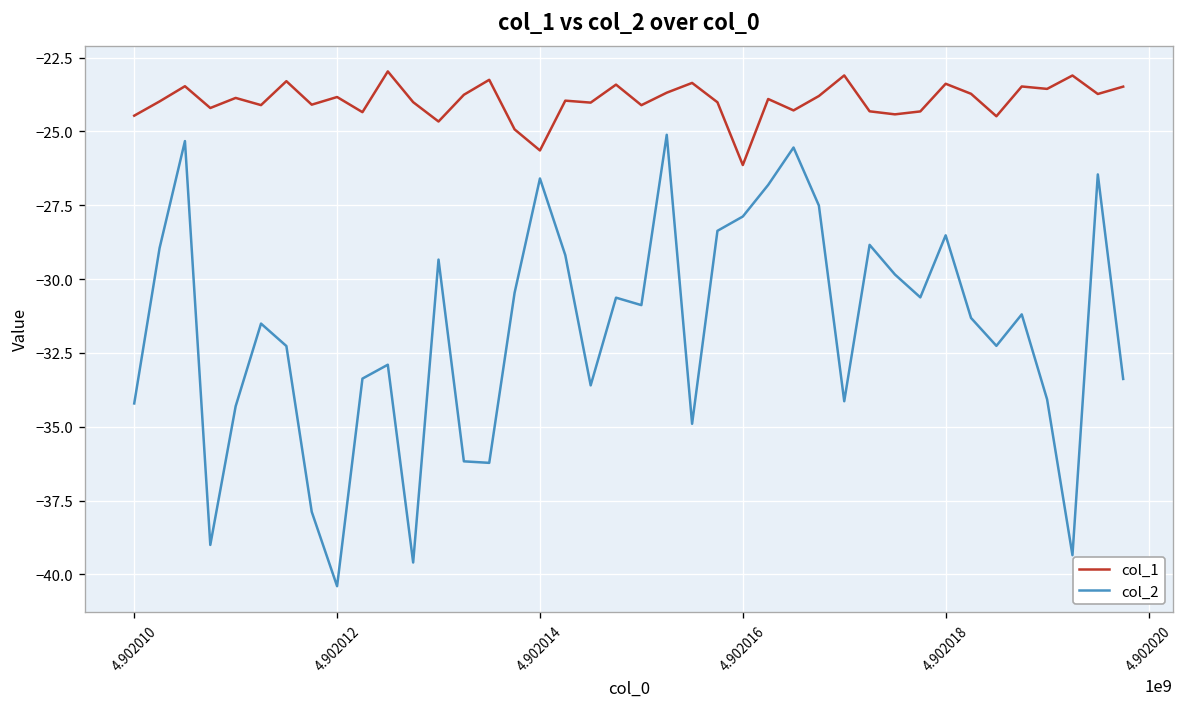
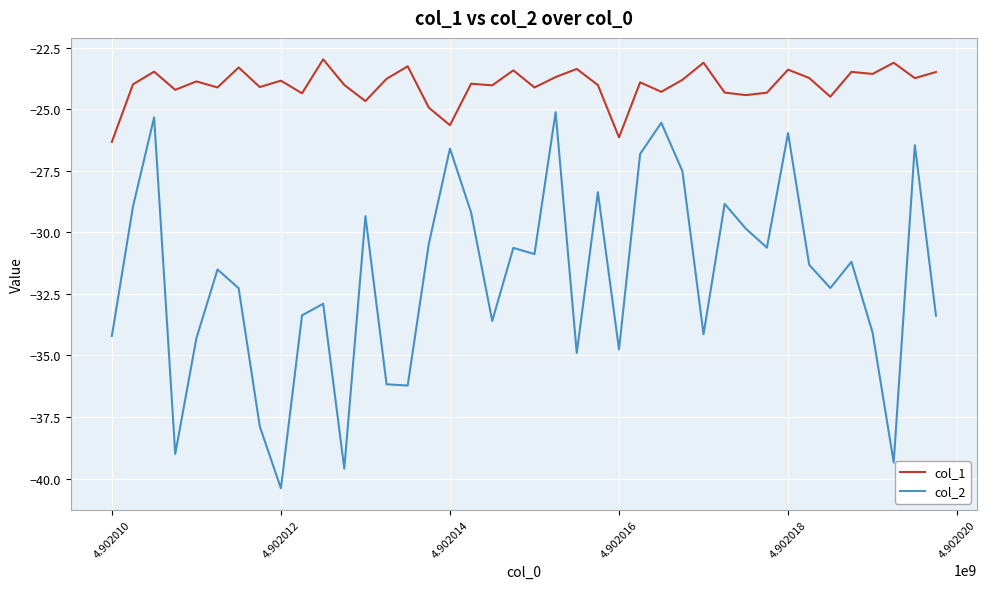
col_1, 4.902010: -24.5 -> -26.3
col_2, 4.902016: -27.9 -> -34.8
col_2, 4.902018: -28.5 -> -26.0
